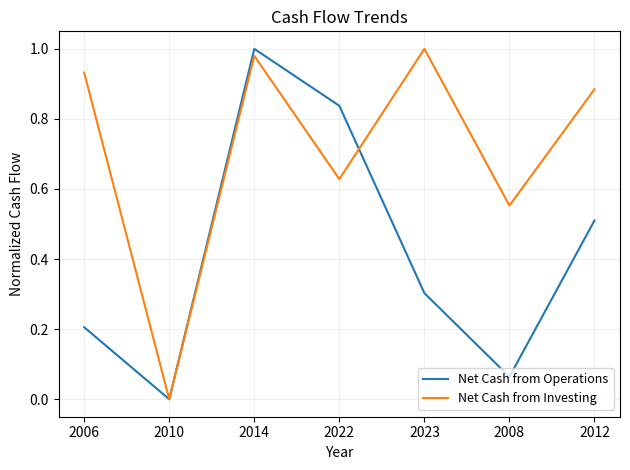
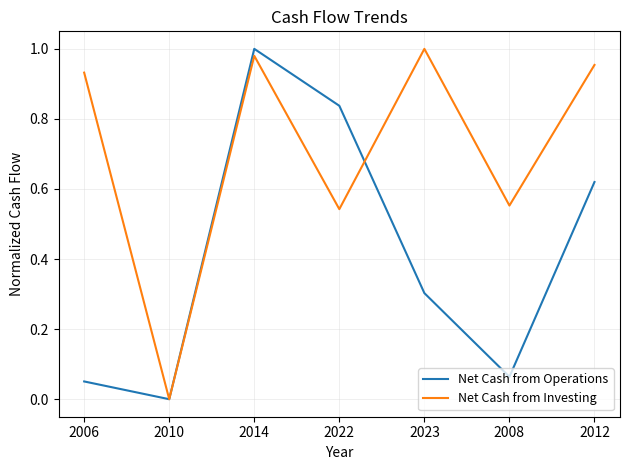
Net Cash from Operations, 2006: 0.21 -> 0.05
Net Cash from Investing, 2022: 0.63 -> 0.54
Net Cash from Operations, 2012: 0.51 -> 0.62
Net Cash from Investing, 2012: 0.88 -> 0.95
